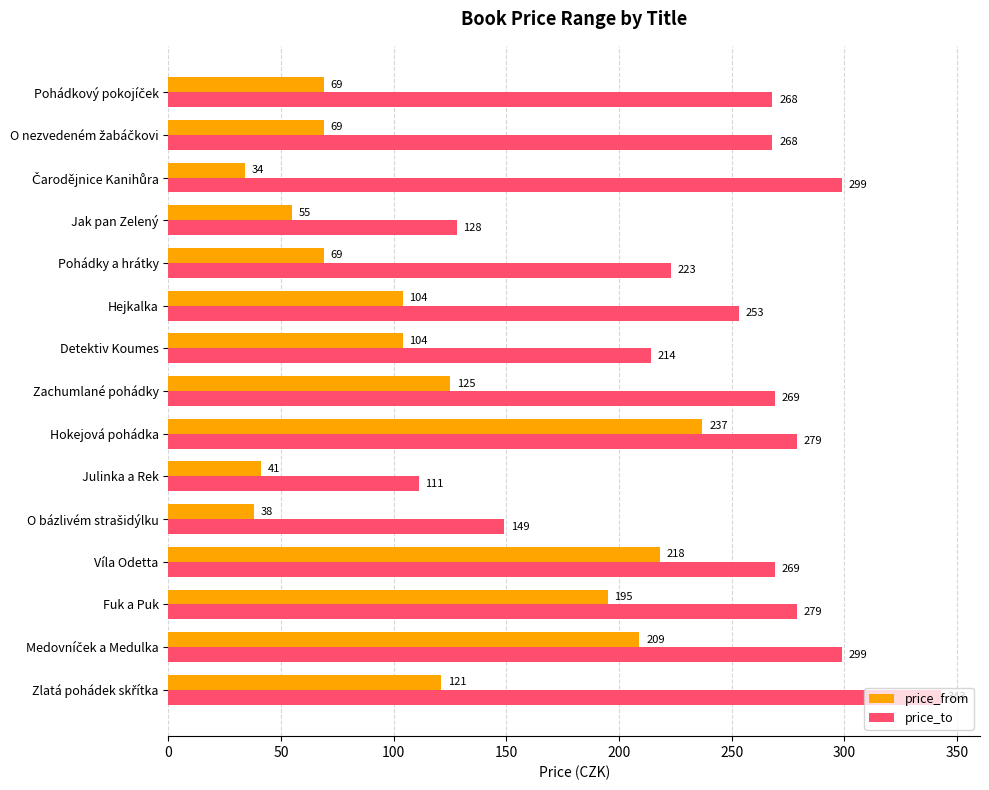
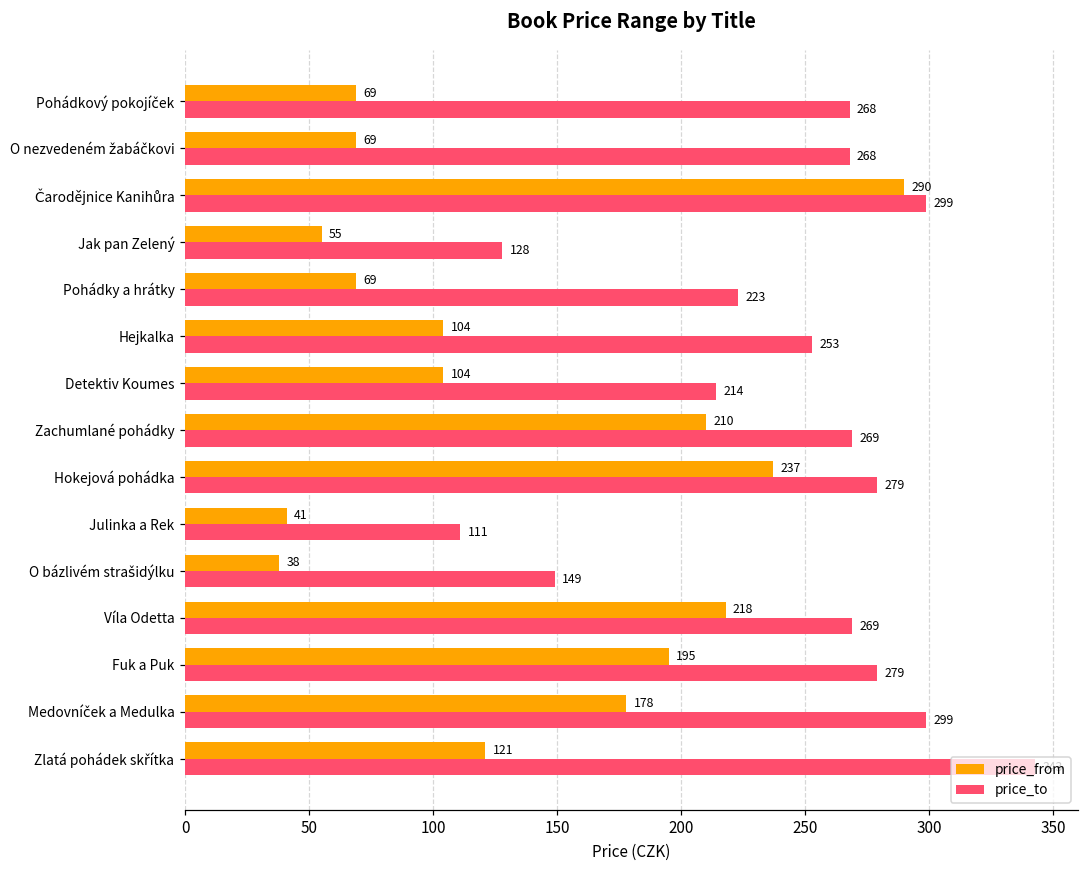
price_from, Čarodějnice Kanihůra: 34 -> 290
price_from, Zachumlané pohádky: 125 -> 210
price_from, Medovníček a Medulka: 209 -> 178
